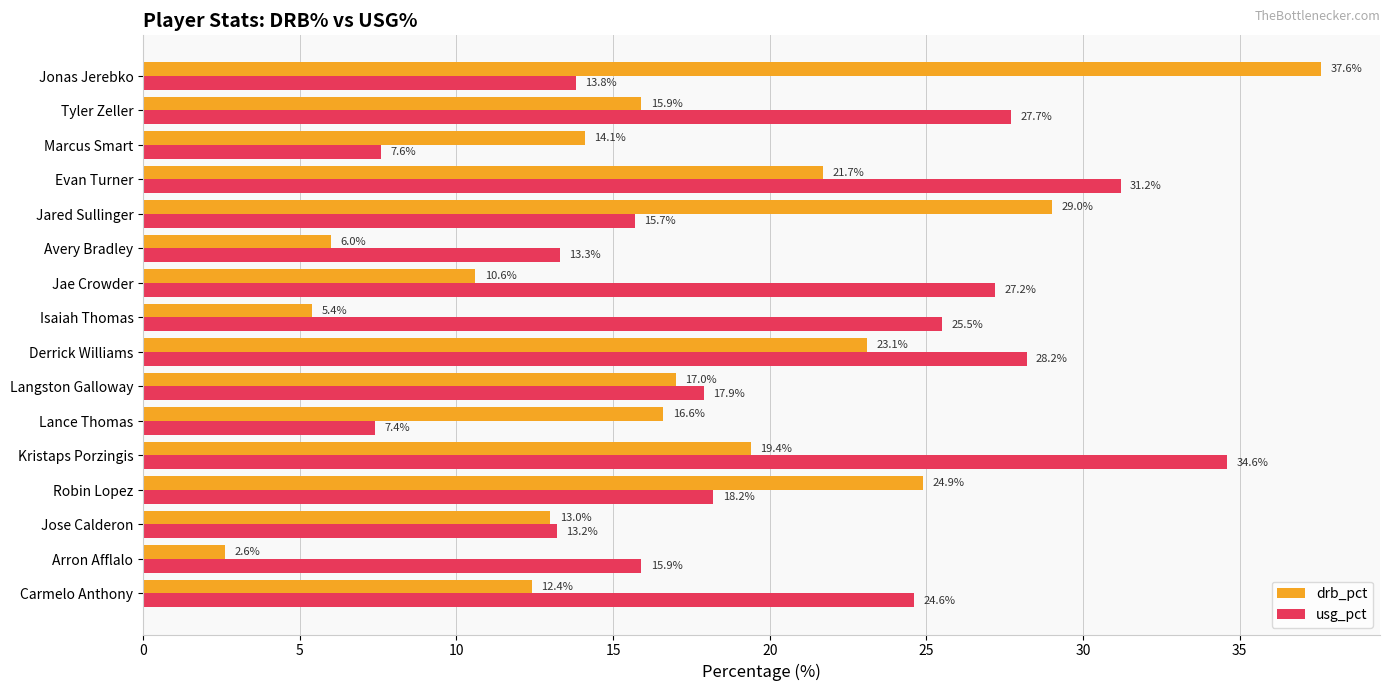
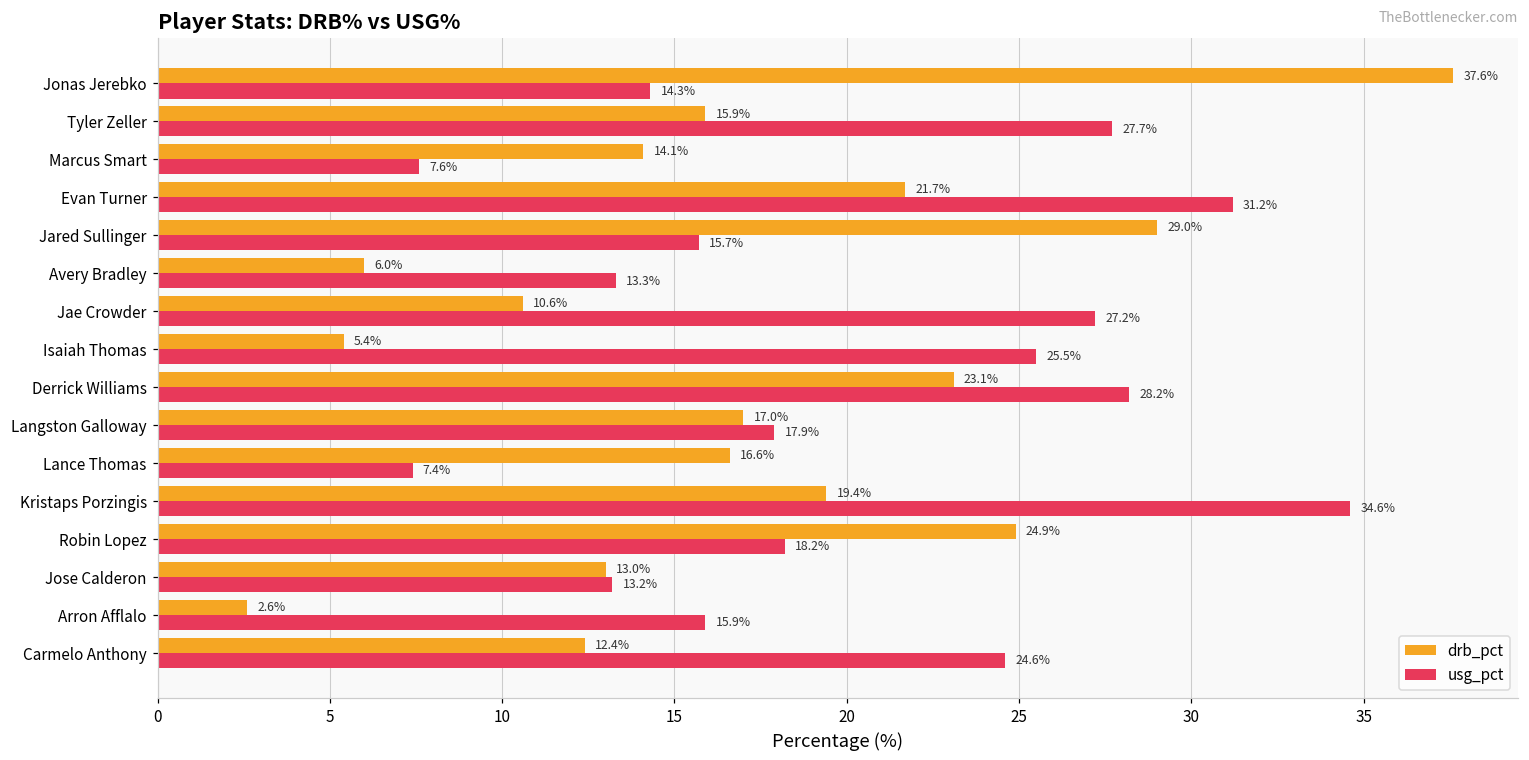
usg_pct, Jonas Jerebko: 13.8% -> 14.3%
